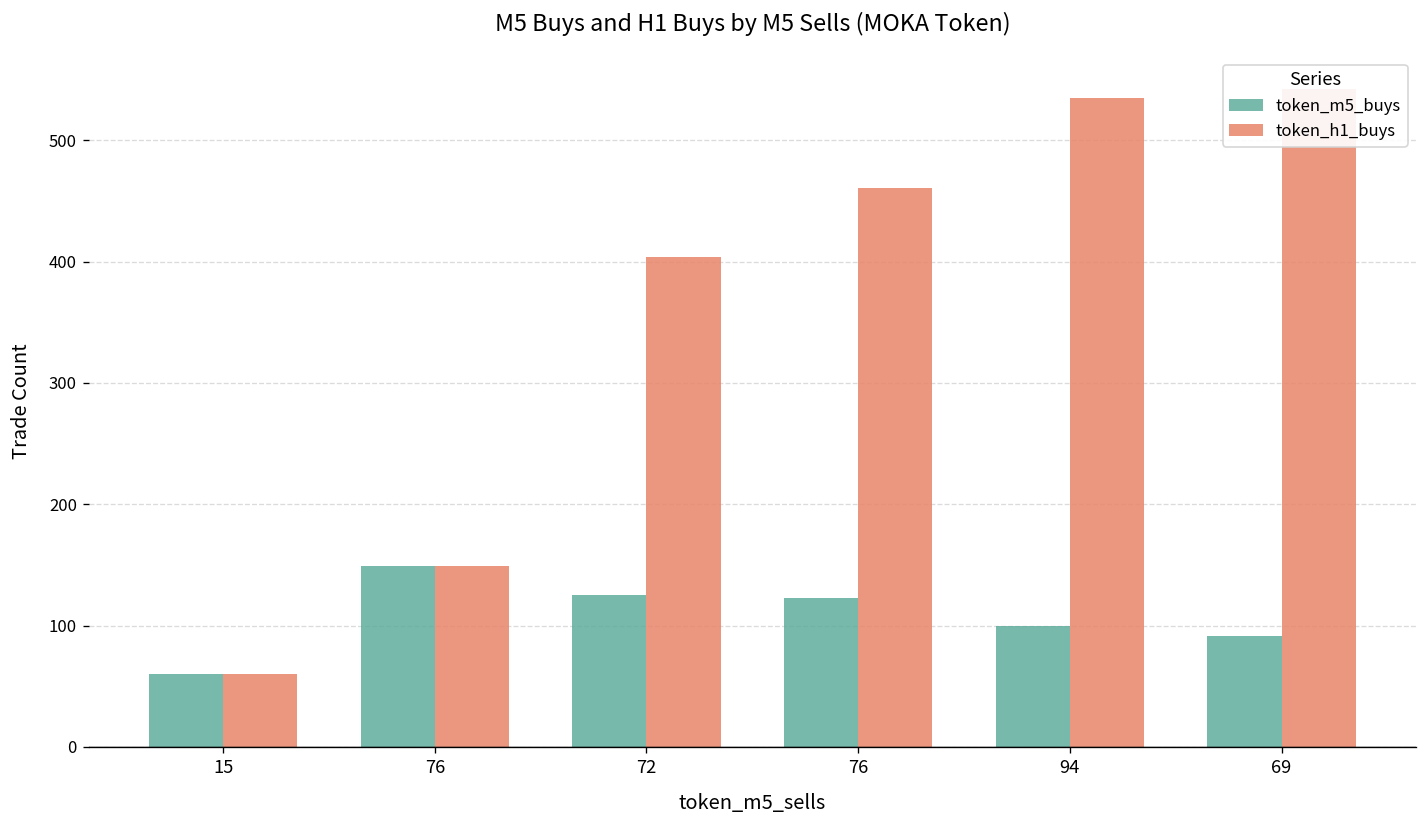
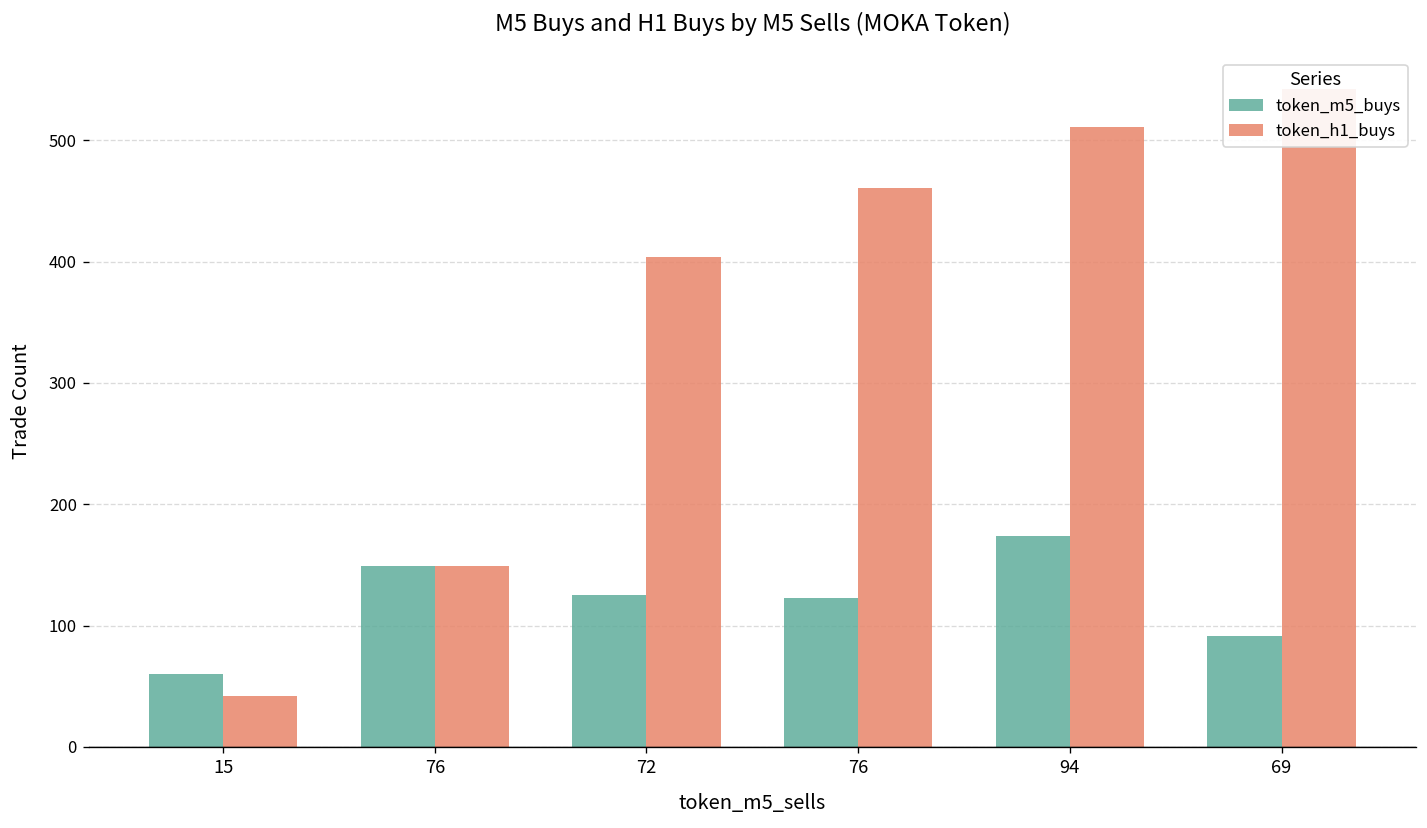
token_h1_buys, 15: 60 -> 42
token_m5_buys, 94: 100 -> 174
token_h1_buys, 94: 535 -> 511
